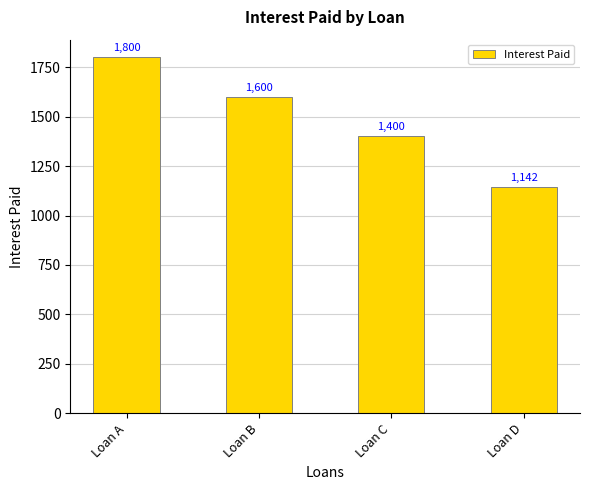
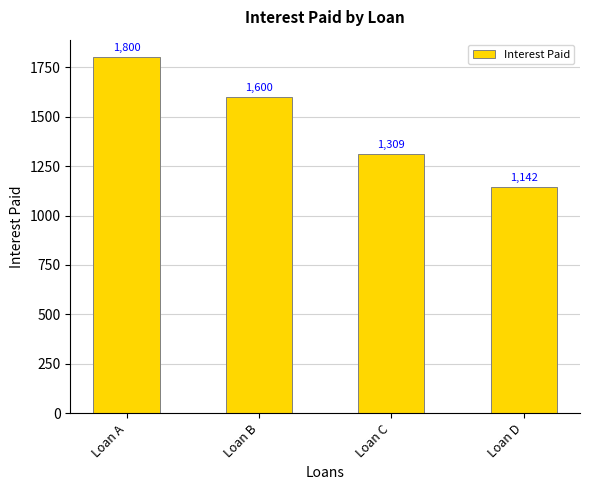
Loan C: 1,400 -> 1,309
